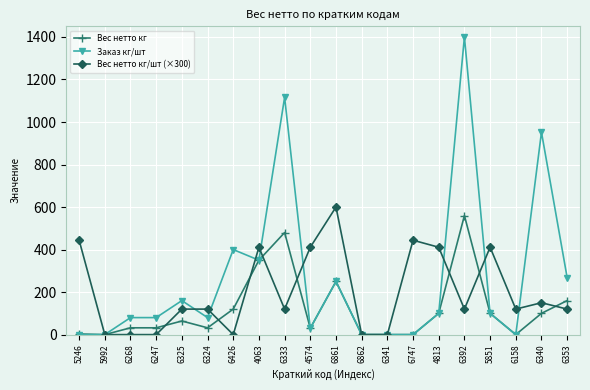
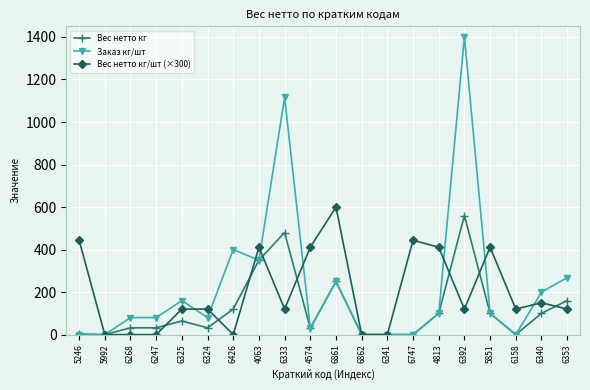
Заказ кг/шт, 6340: 950 -> 200
